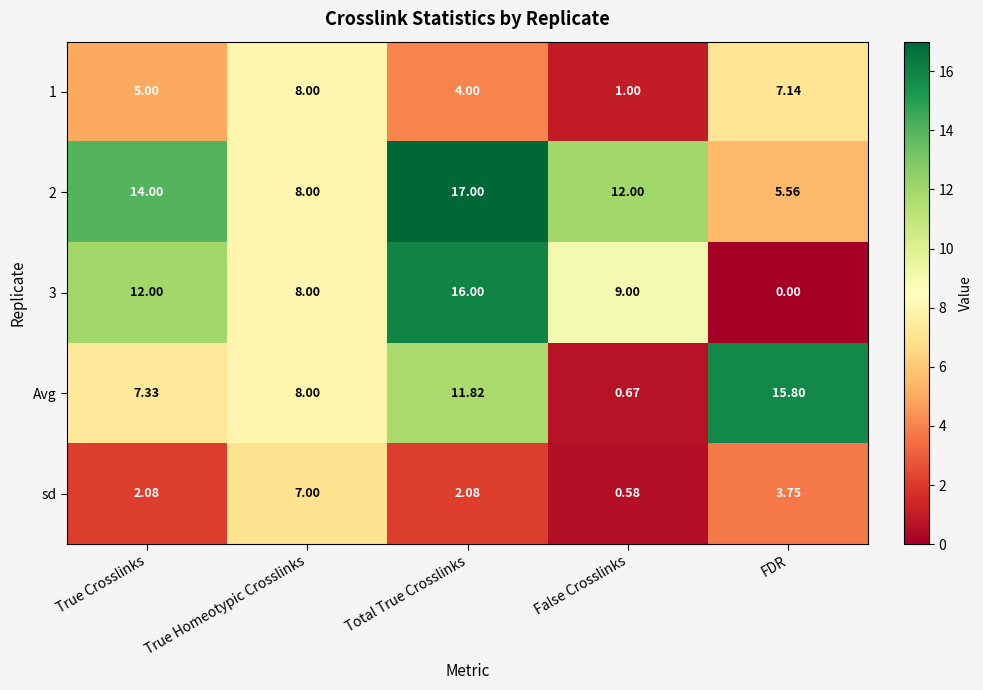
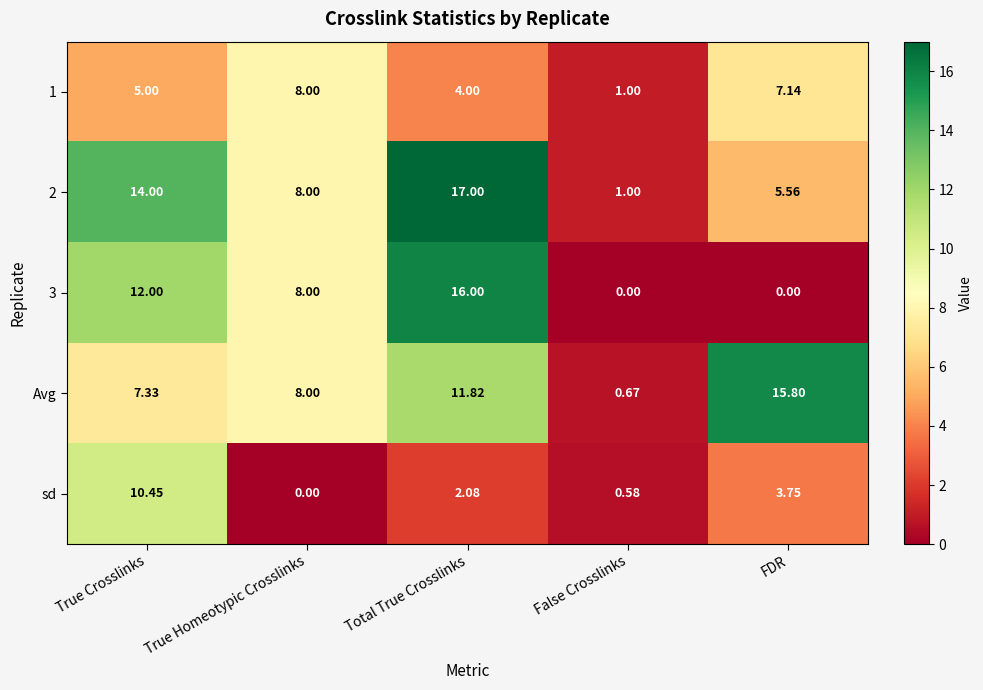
2, False Crosslinks: 12.00 -> 1.00
3, False Crosslinks: 9.00 -> 0.00
sd, True Crosslinks: 2.08 -> 10.45
sd, True Homeotypic Crosslinks: 7.00 -> 0.00
